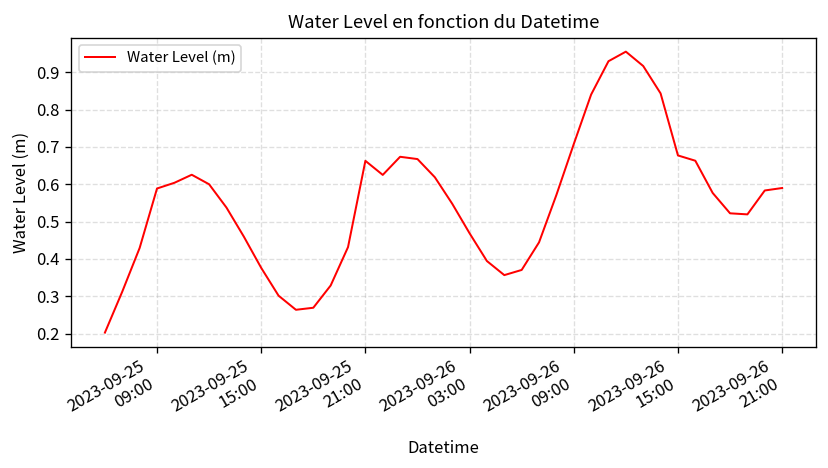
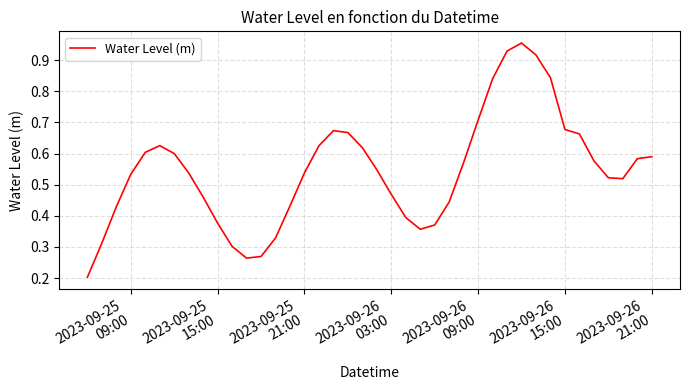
2023-09-25 09:00: 0.59 -> 0.53
2023-09-25 21:00: 0.66 -> 0.54
